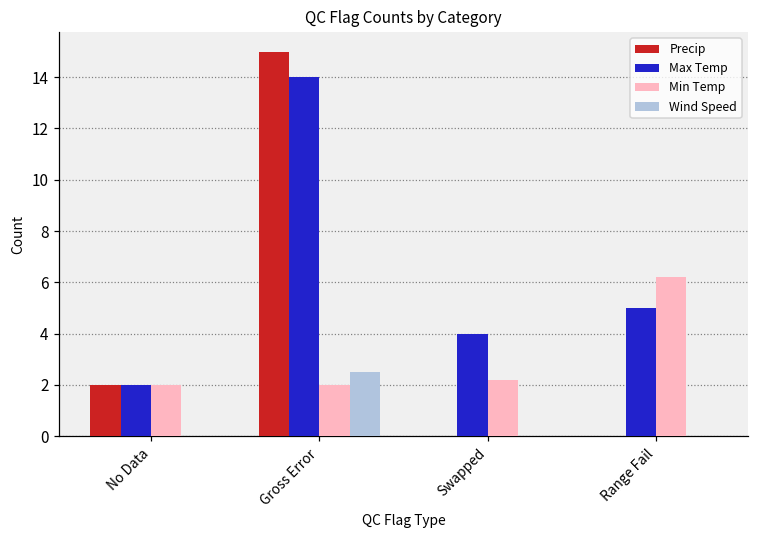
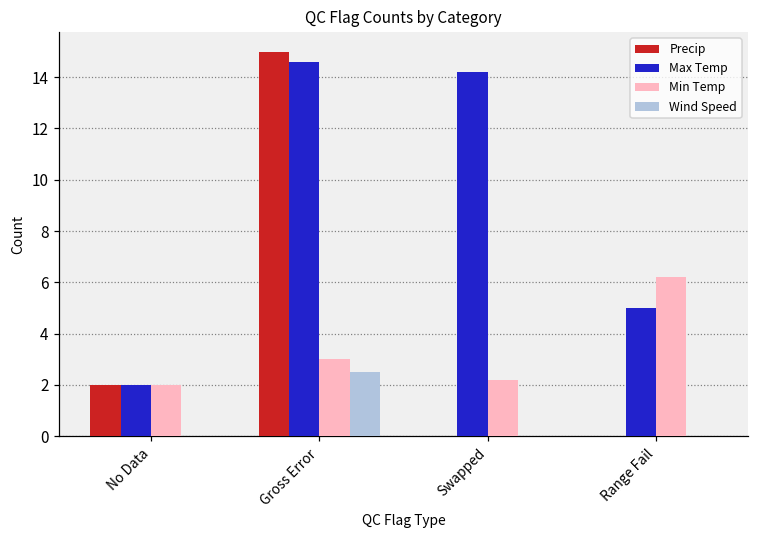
Max Temp, Gross Error: 14.0 -> 14.6
Min Temp, Gross Error: 2 -> 3
Max Temp, Swapped: 4.0 -> 14.2
